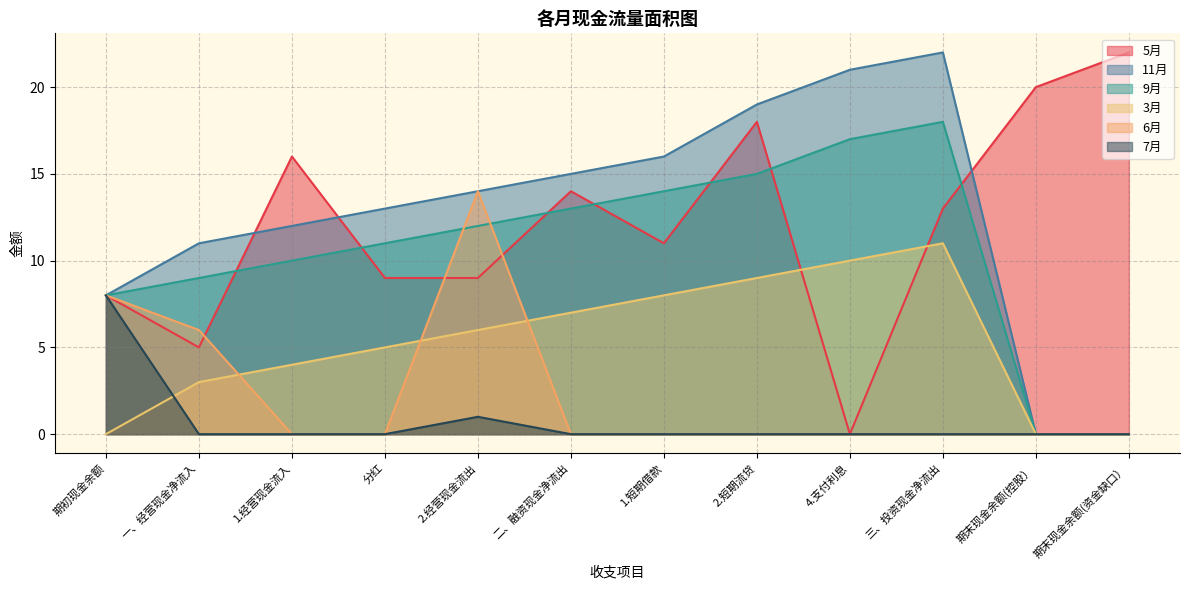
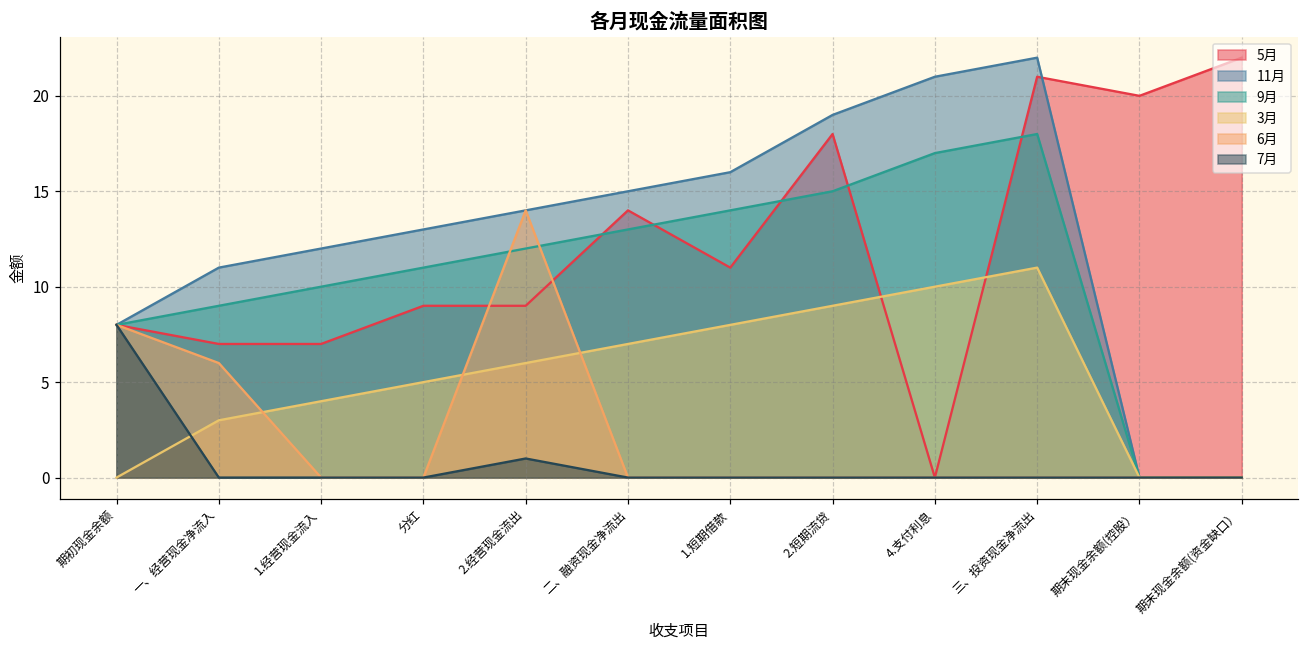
5月, 一、经营现金净流入: 5 -> 7
5月, 1.经营现金流入: 16 -> 7
5月, 三、投资现金净流出: 13 -> 21
